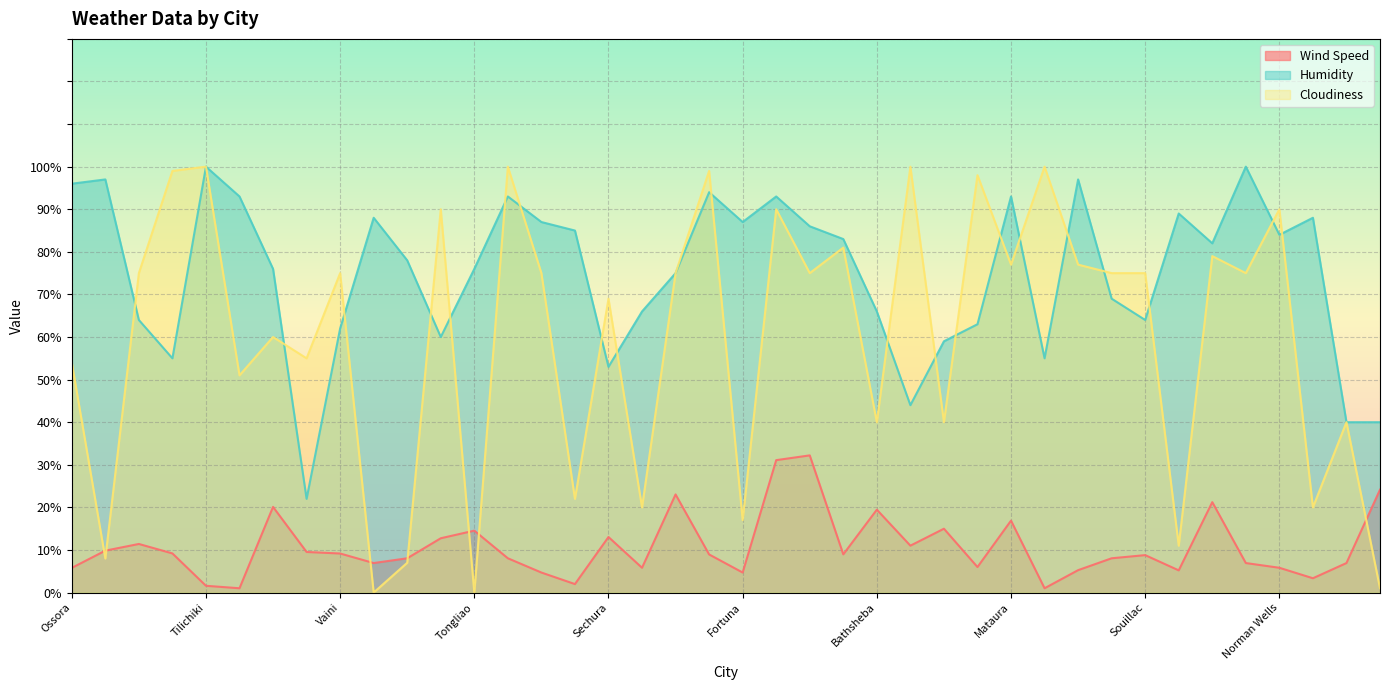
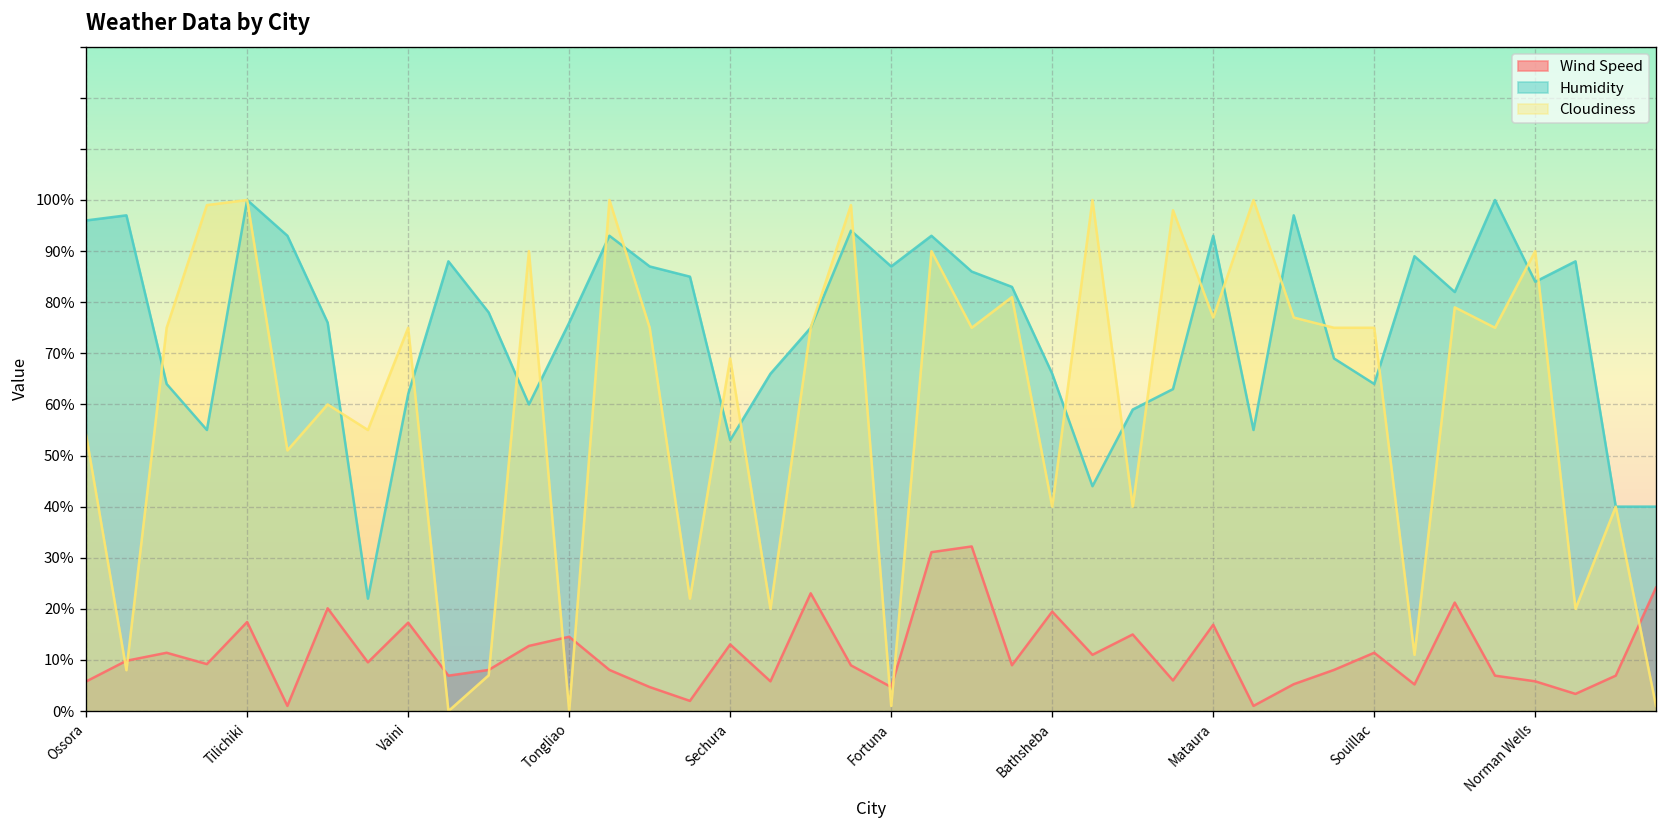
Wind Speed, Tilichiki: 2% -> 17%
Wind Speed, Vaini: 9% -> 17%
Cloudiness, Fortuna: 17% -> 1%
Wind Speed, Souillac: 9% -> 11%
